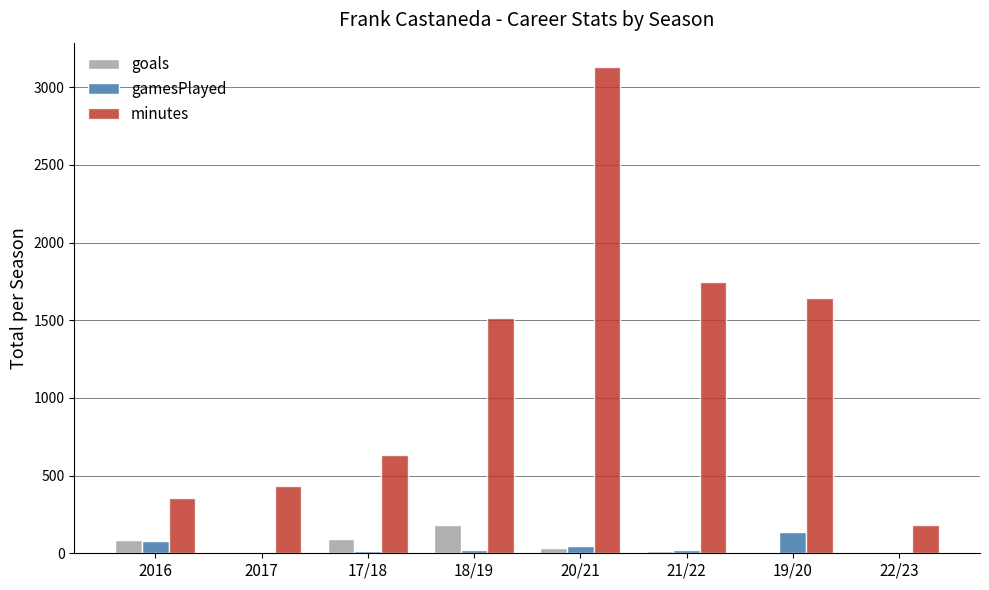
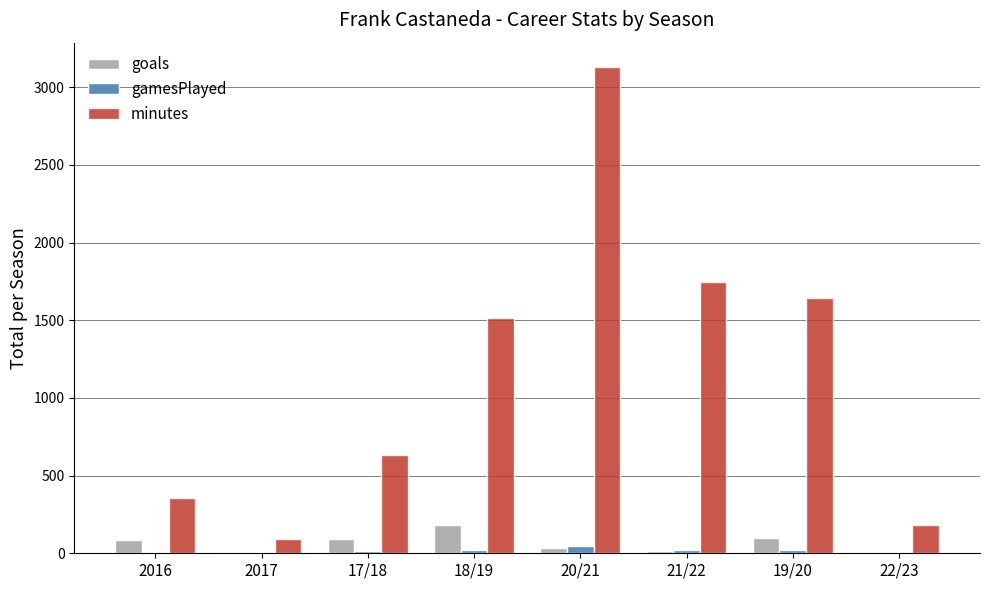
gamesPlayed, 2016: 80 -> 0
minutes, 2017: 430 -> 90
goals, 19/20: 10 -> 100
gamesPlayed, 19/20: 140 -> 20
